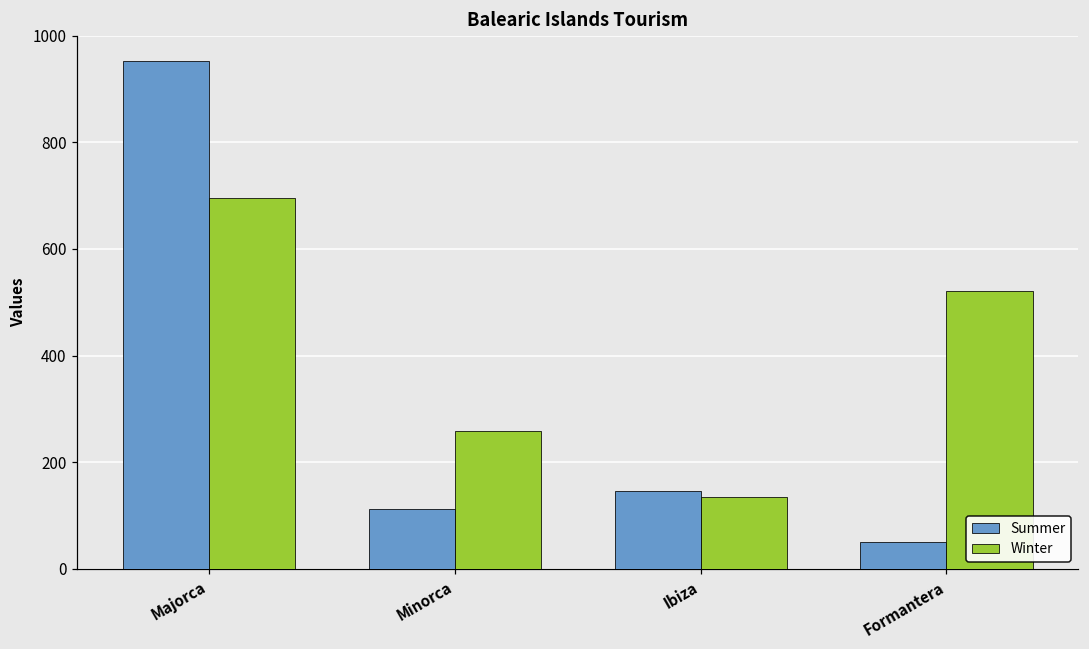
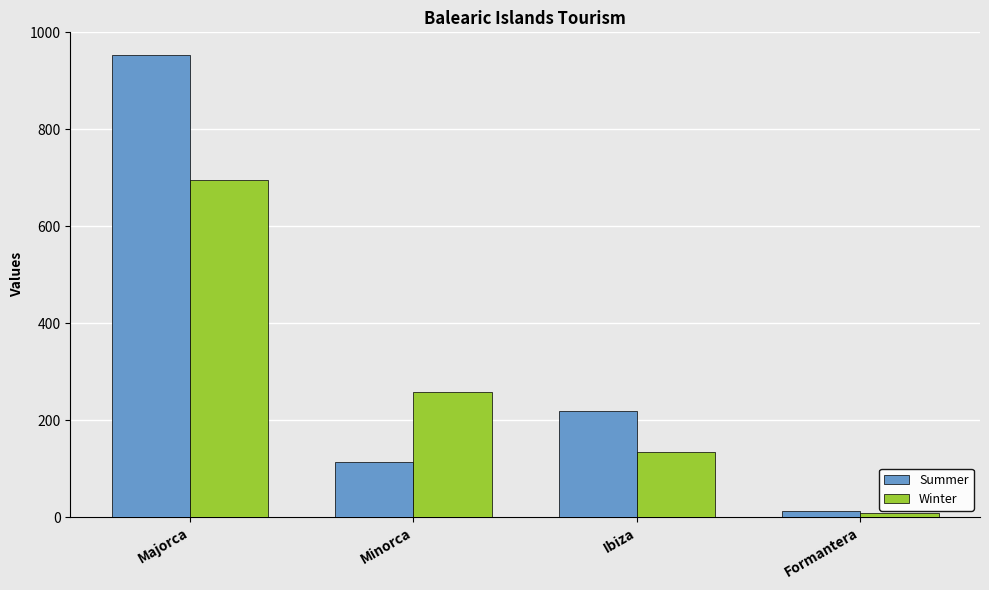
Summer, Ibiza: 150 -> 220
Summer, Formantera: 50 -> 10
Winter, Formantera: 520 -> 10
